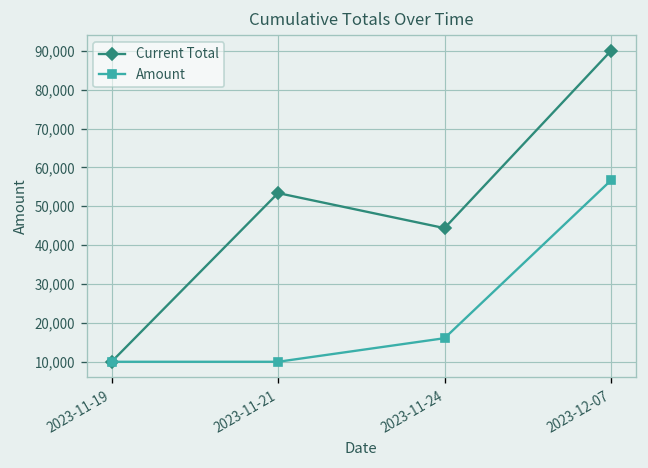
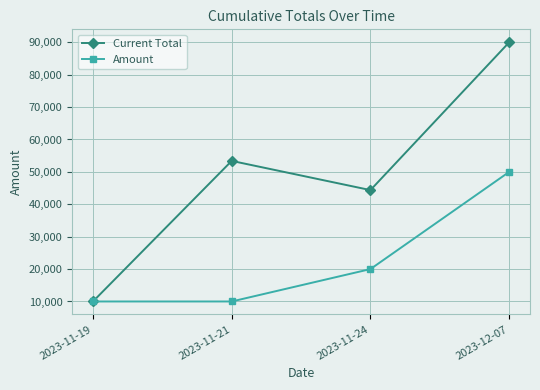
Amount, 2023-11-24: 16,000 -> 20,000
Amount, 2023-12-07: 57,000 -> 50,000
